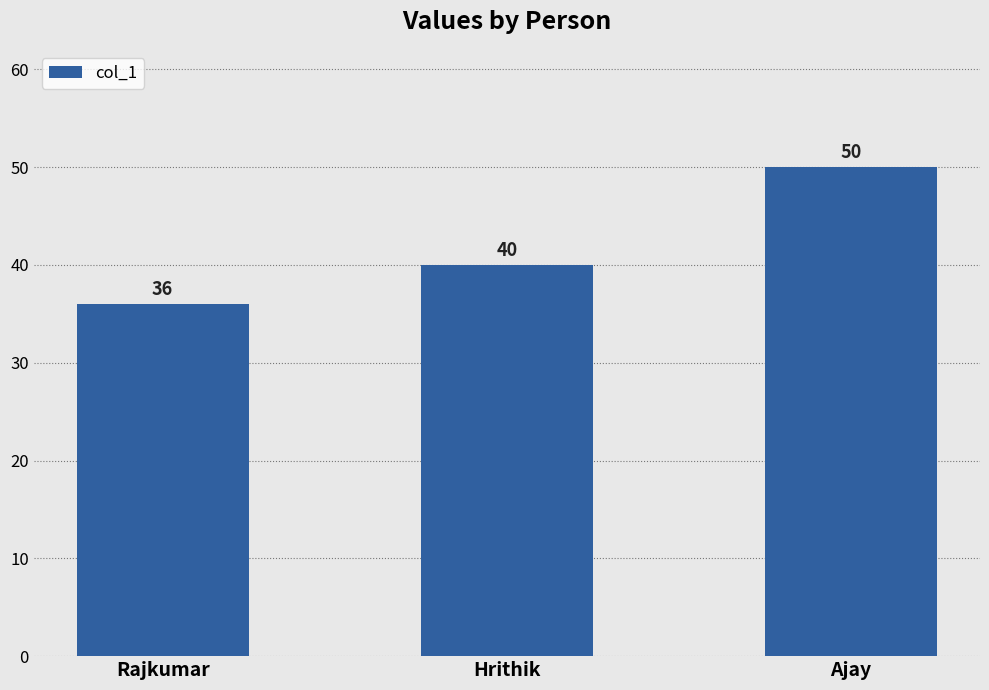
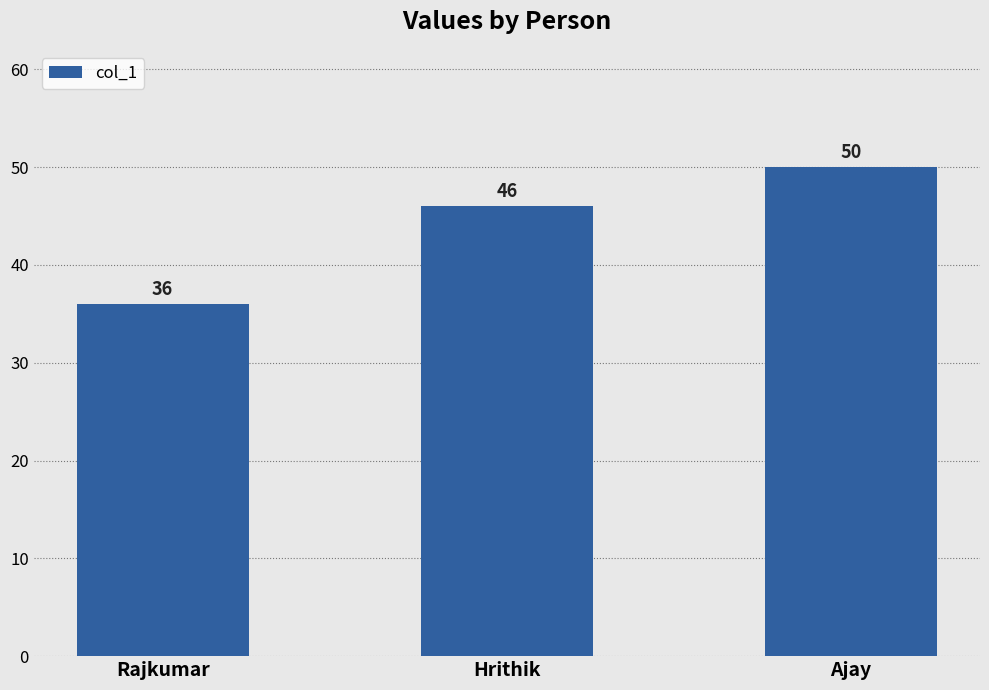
Hrithik: 40 -> 46
